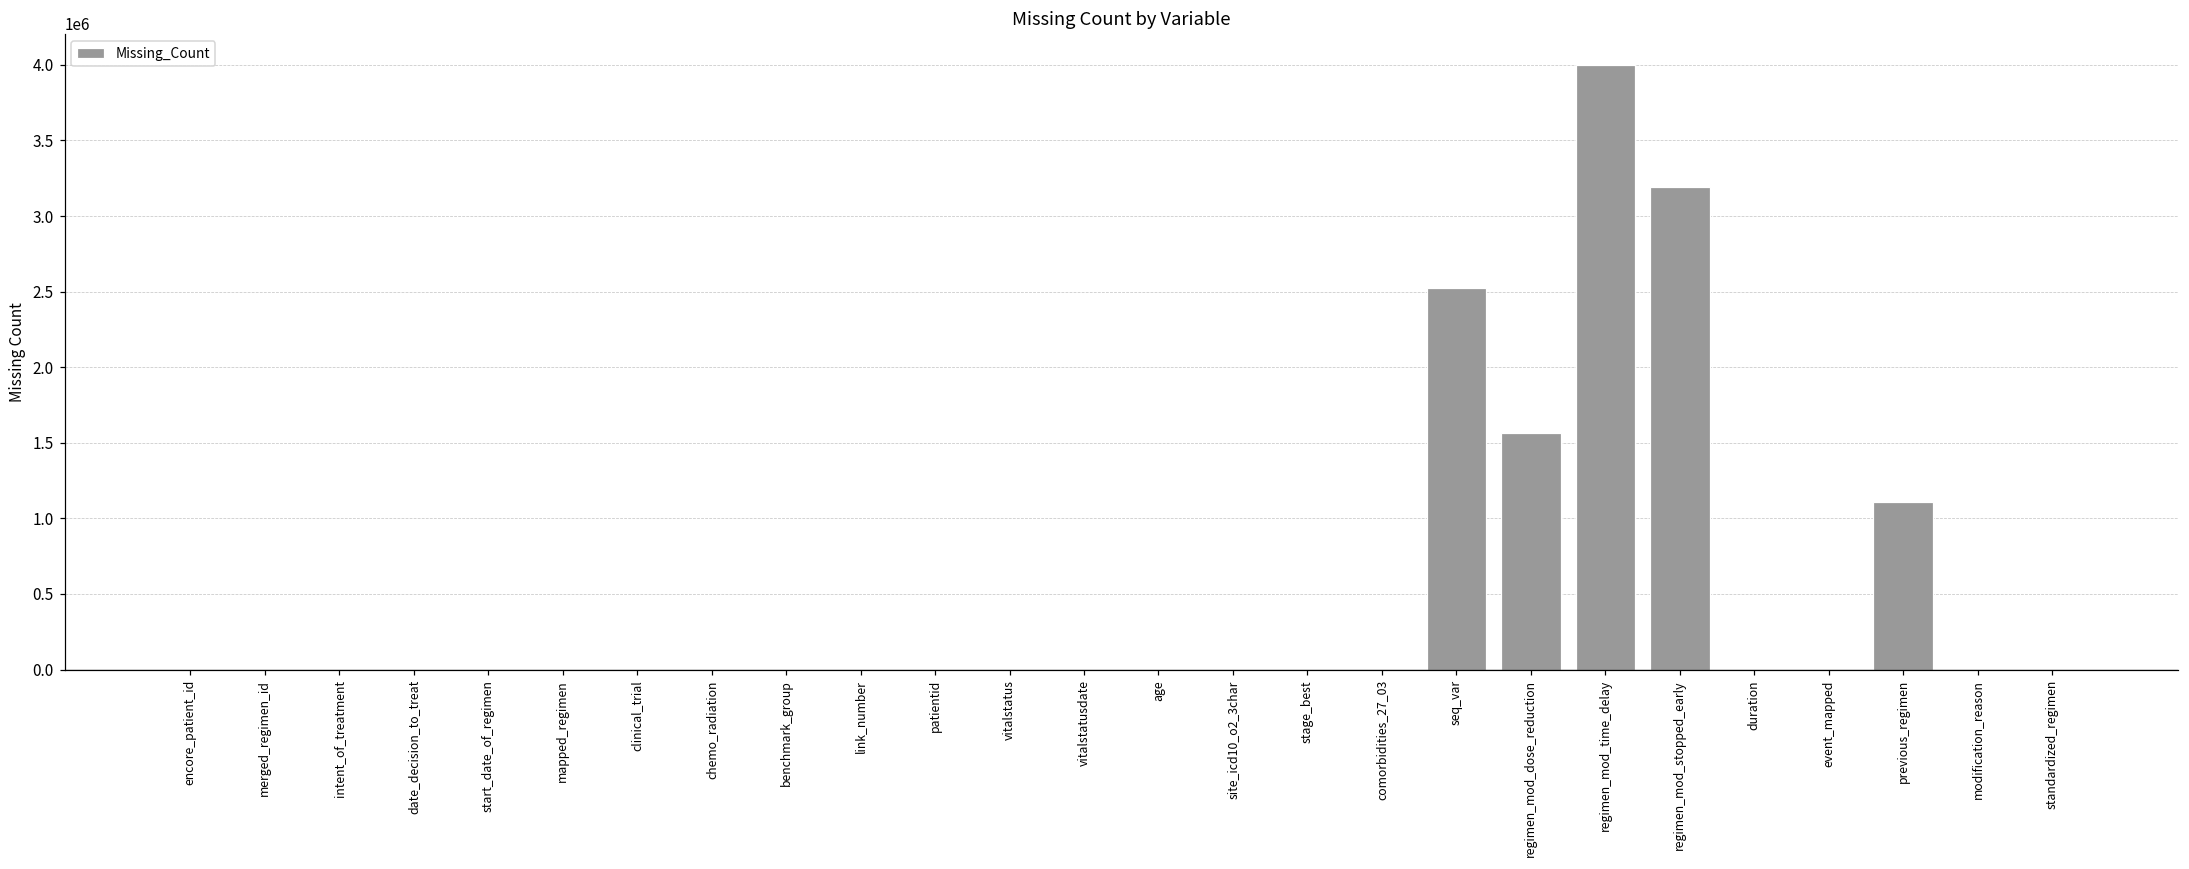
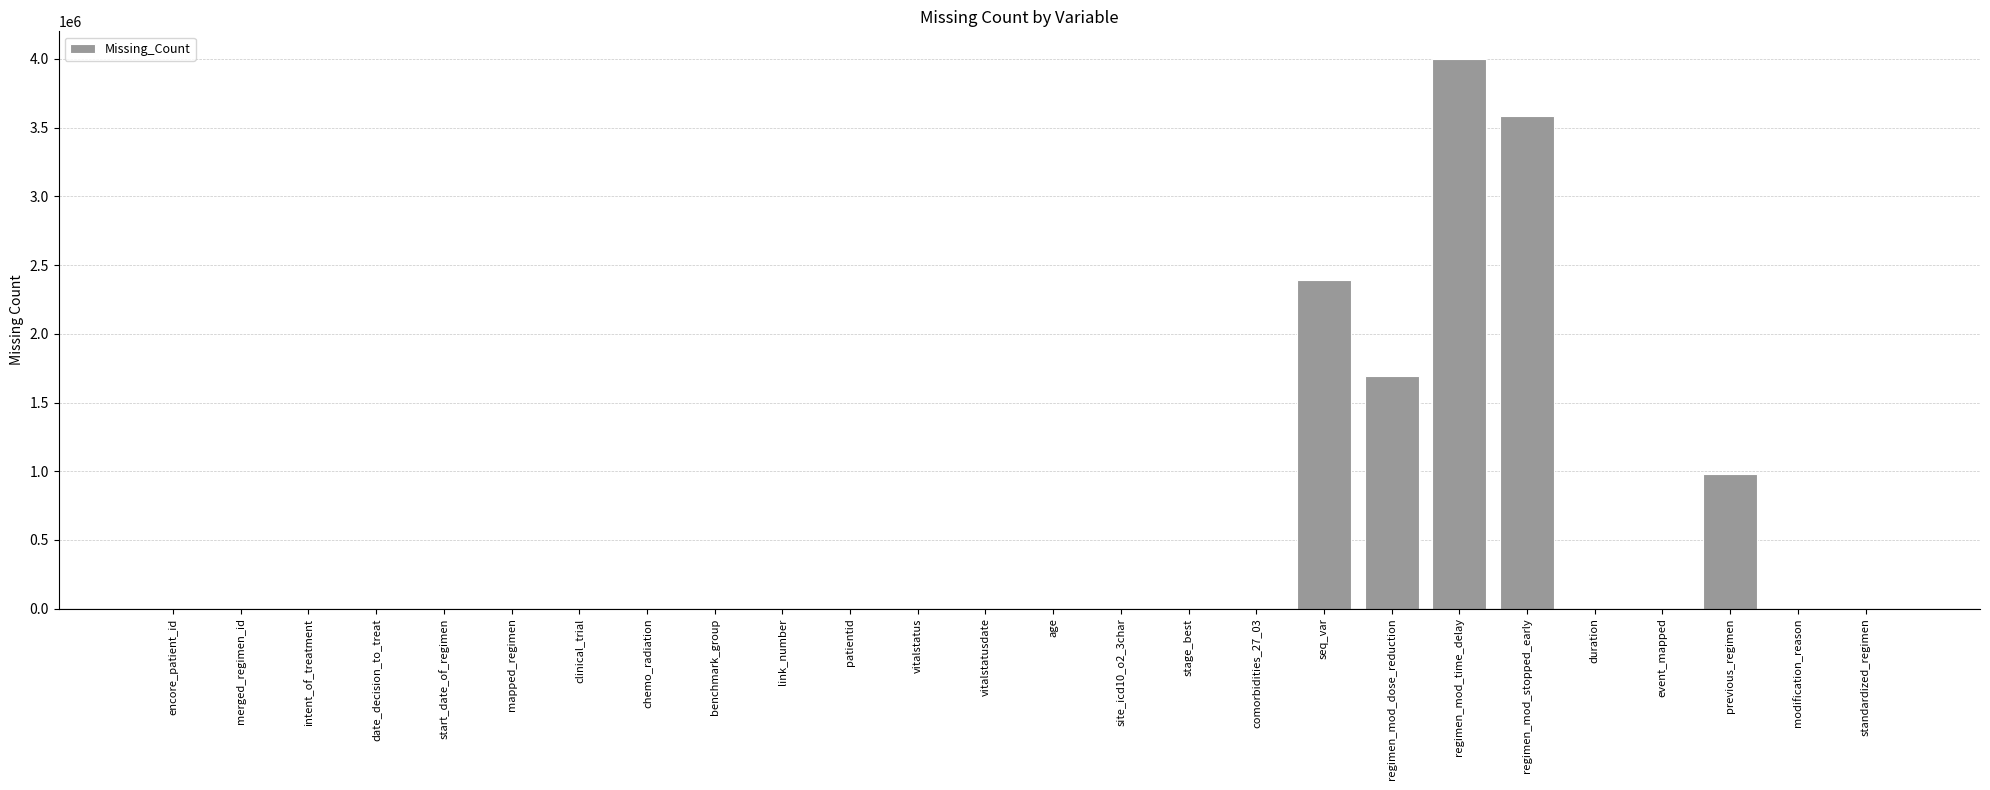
seq_var: 2520000 -> 2390000
regimen_mod_dose_reduction: 1560000 -> 1690000
regimen_mod_stopped_early: 3190000 -> 3590000
previous_regimen: 1110000 -> 980000
